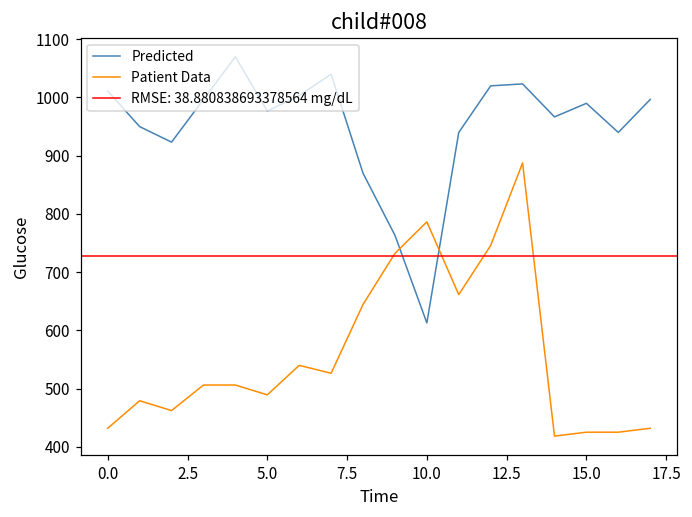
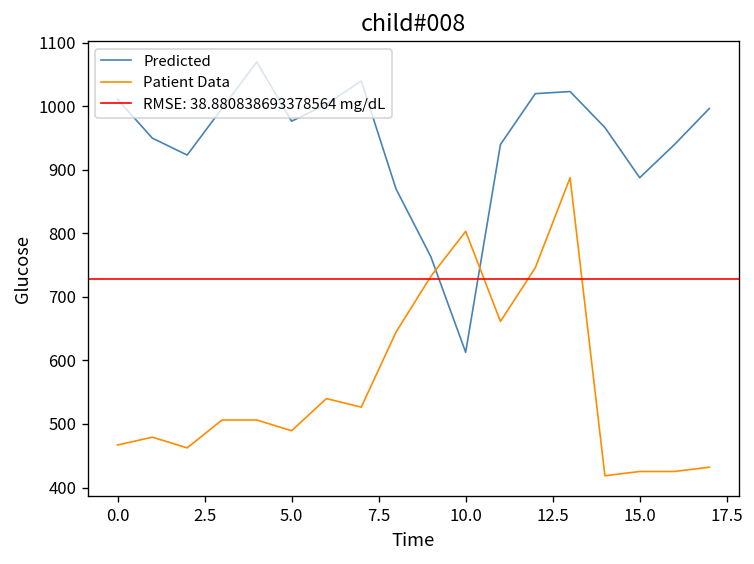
Patient Data, 0.0: 430 -> 470
Patient Data, 10.0: 790 -> 800
Predicted, 15.0: 990 -> 890
